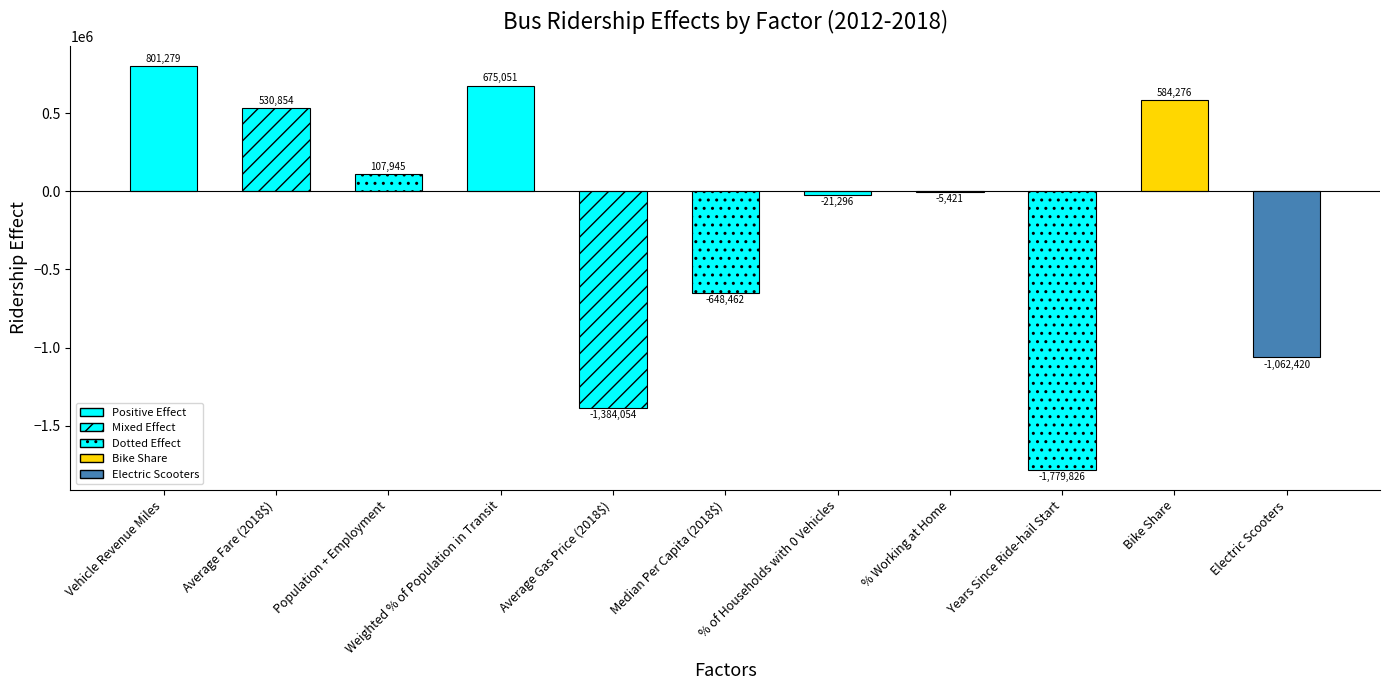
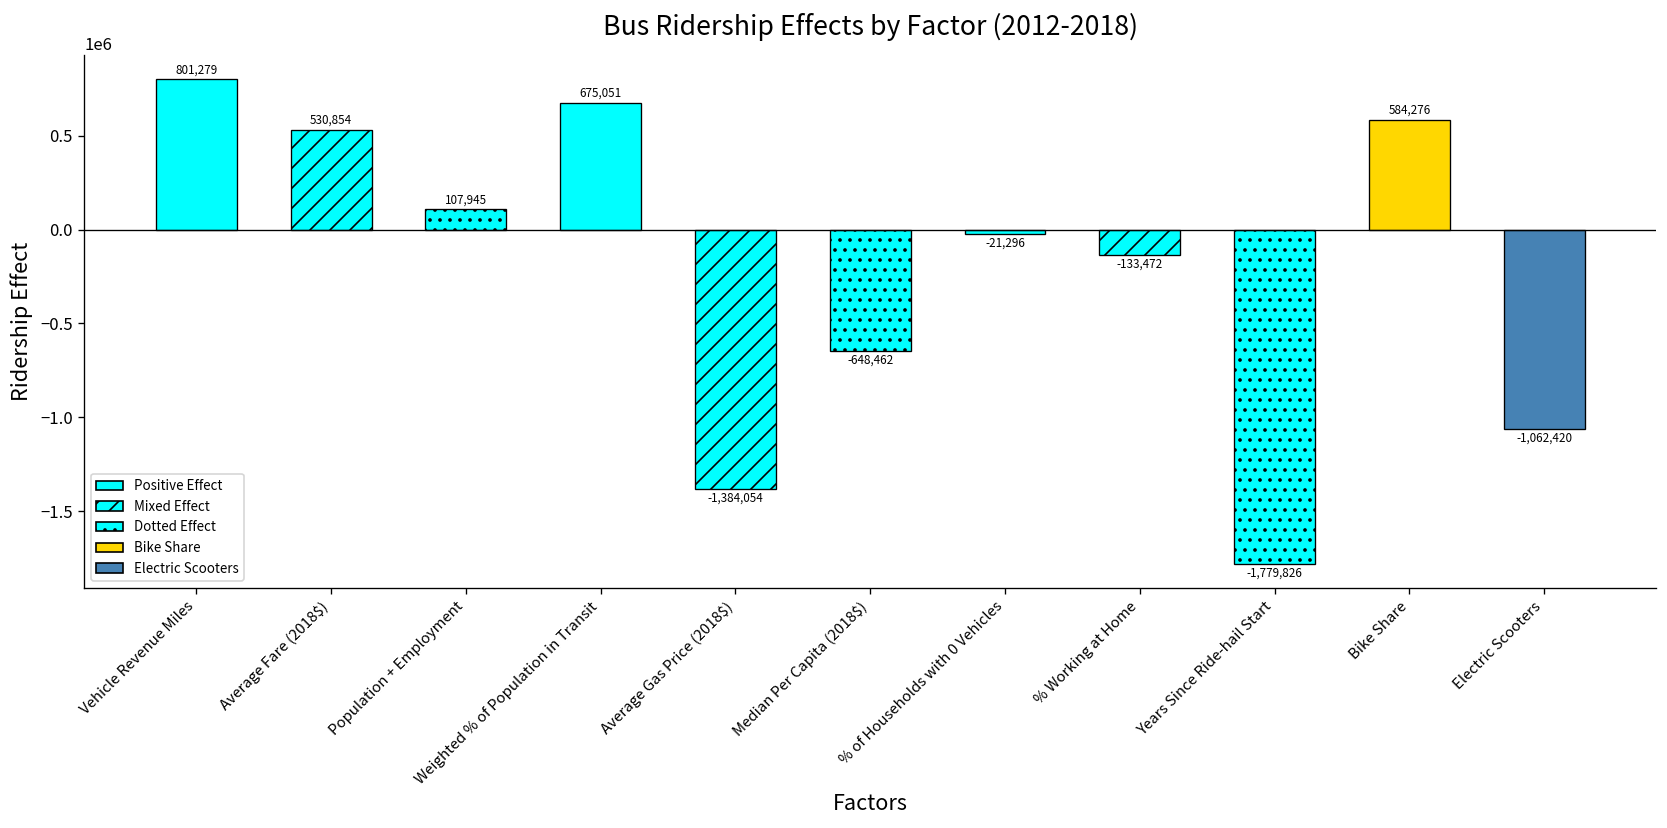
% Working at Home: -5,421 -> -133,472
